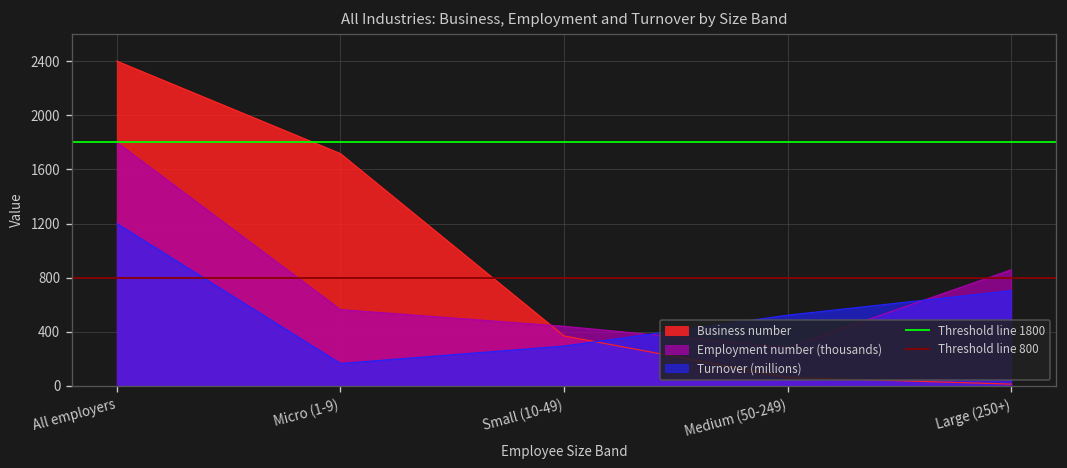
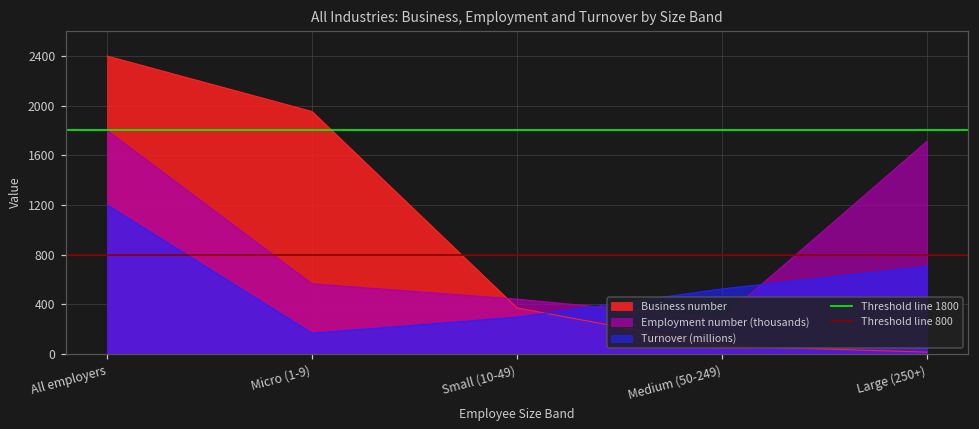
Business number, Micro (1-9): 1720 -> 1950
Employment number (thousands), Large (250+): 860 -> 1710
